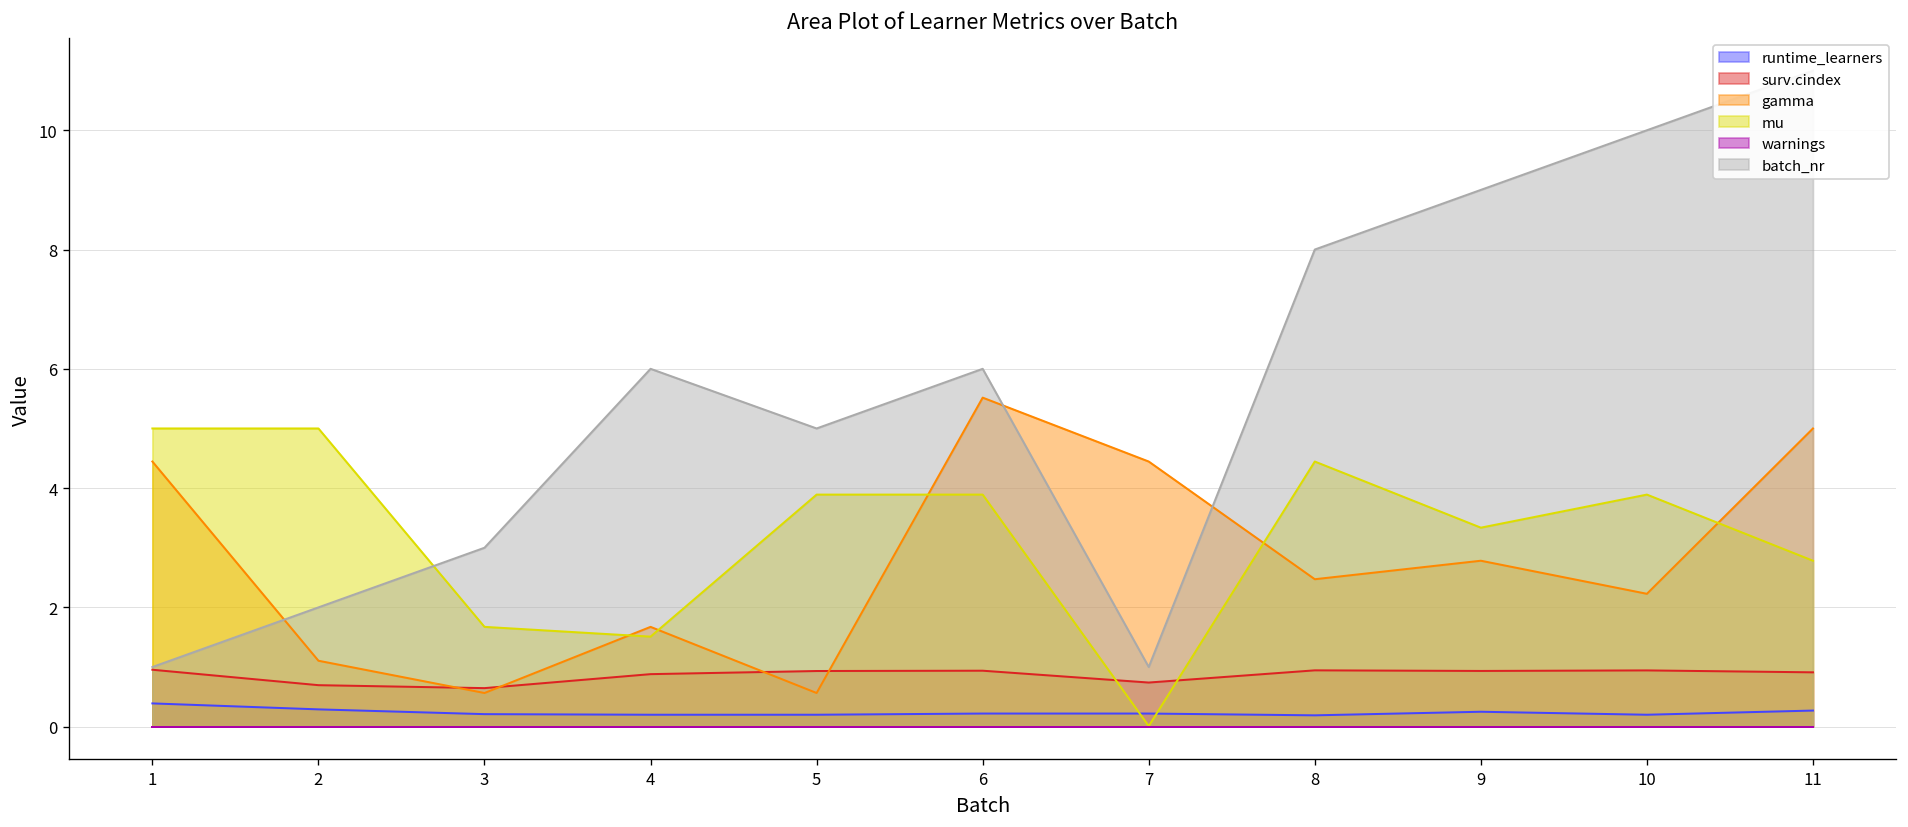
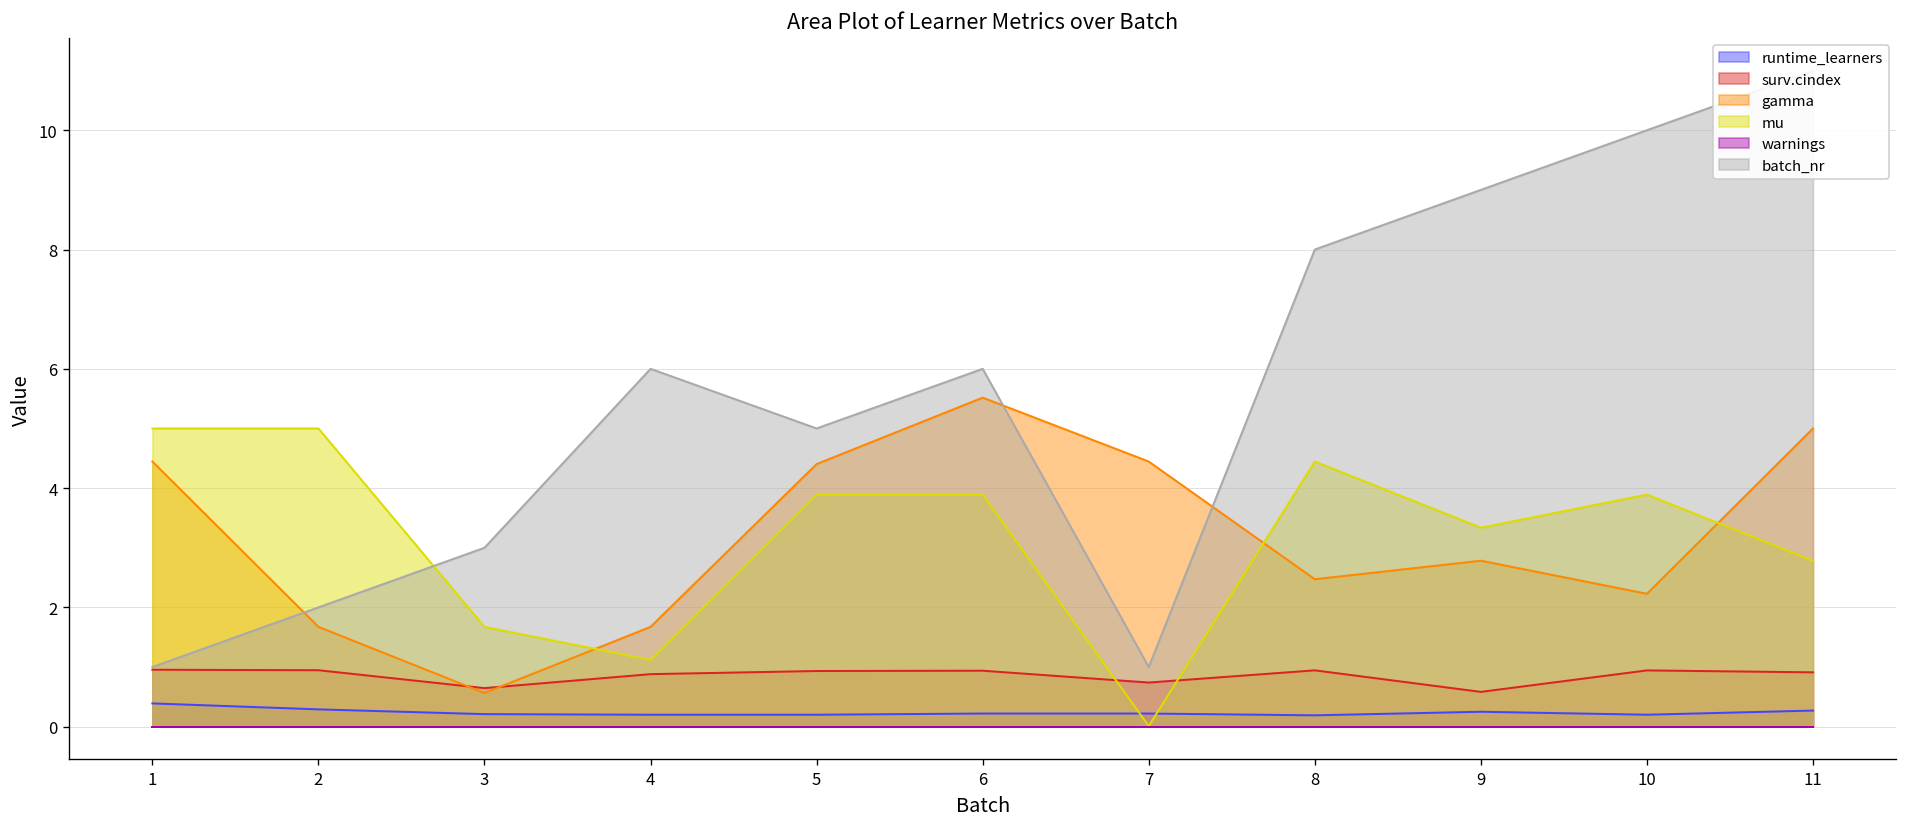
surv.cindex, 2: 0.7 -> 0.9
gamma, 2: 1.1 -> 1.7
mu, 4: 1.5 -> 1.1
gamma, 5: 0.6 -> 4.4
surv.cindex, 9: 0.9 -> 0.6
